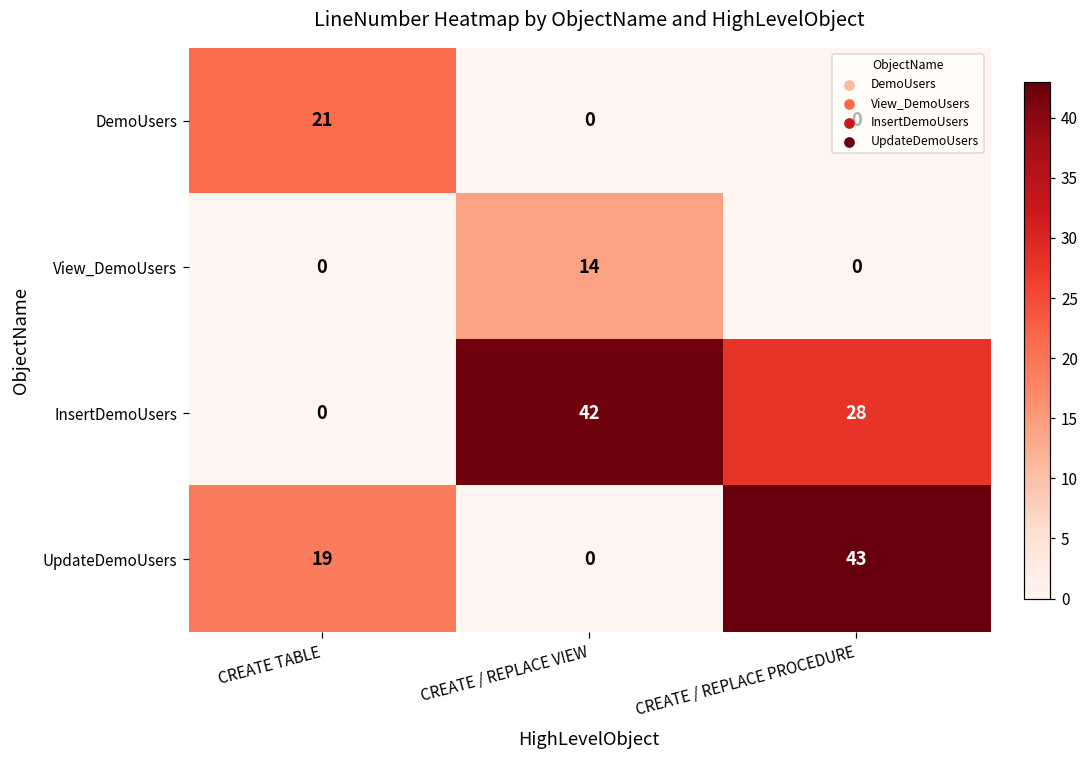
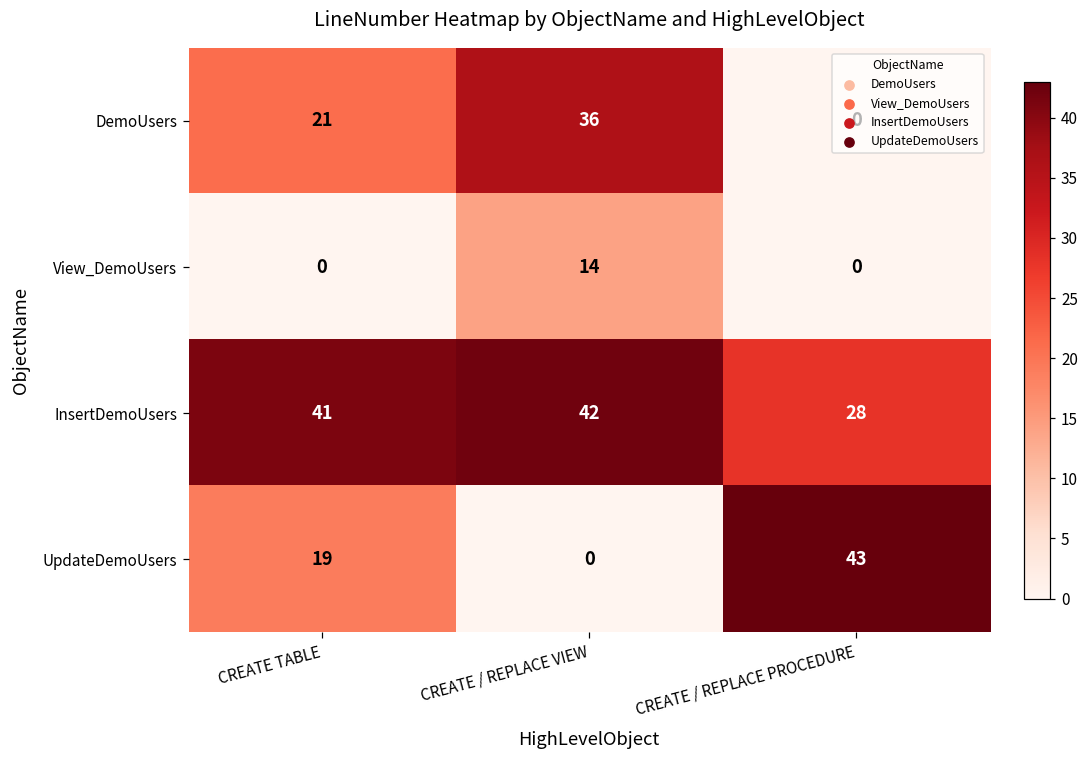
DemoUsers, CREATE / REPLACE VIEW: 0 -> 36
InsertDemoUsers, CREATE TABLE: 0 -> 41
